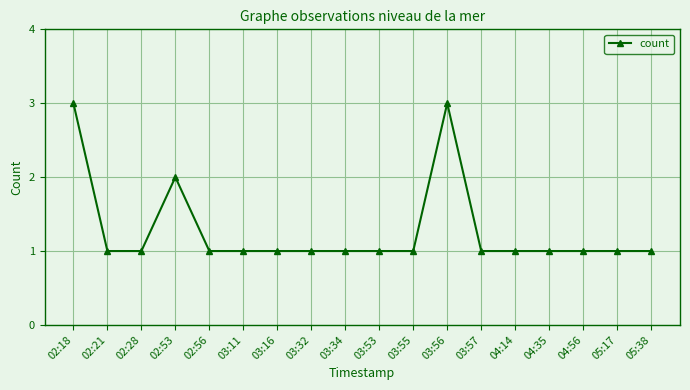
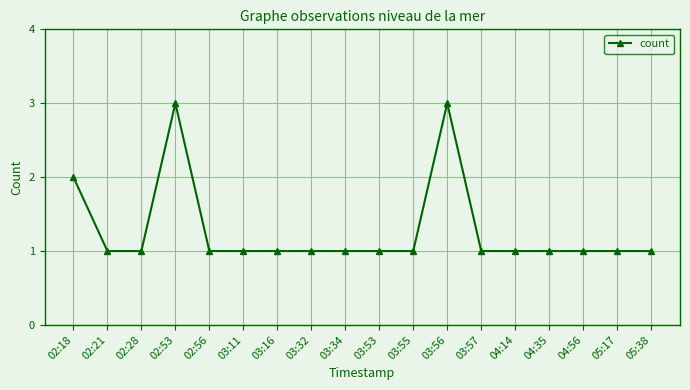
02:18: 3 -> 2
02:53: 2 -> 3
